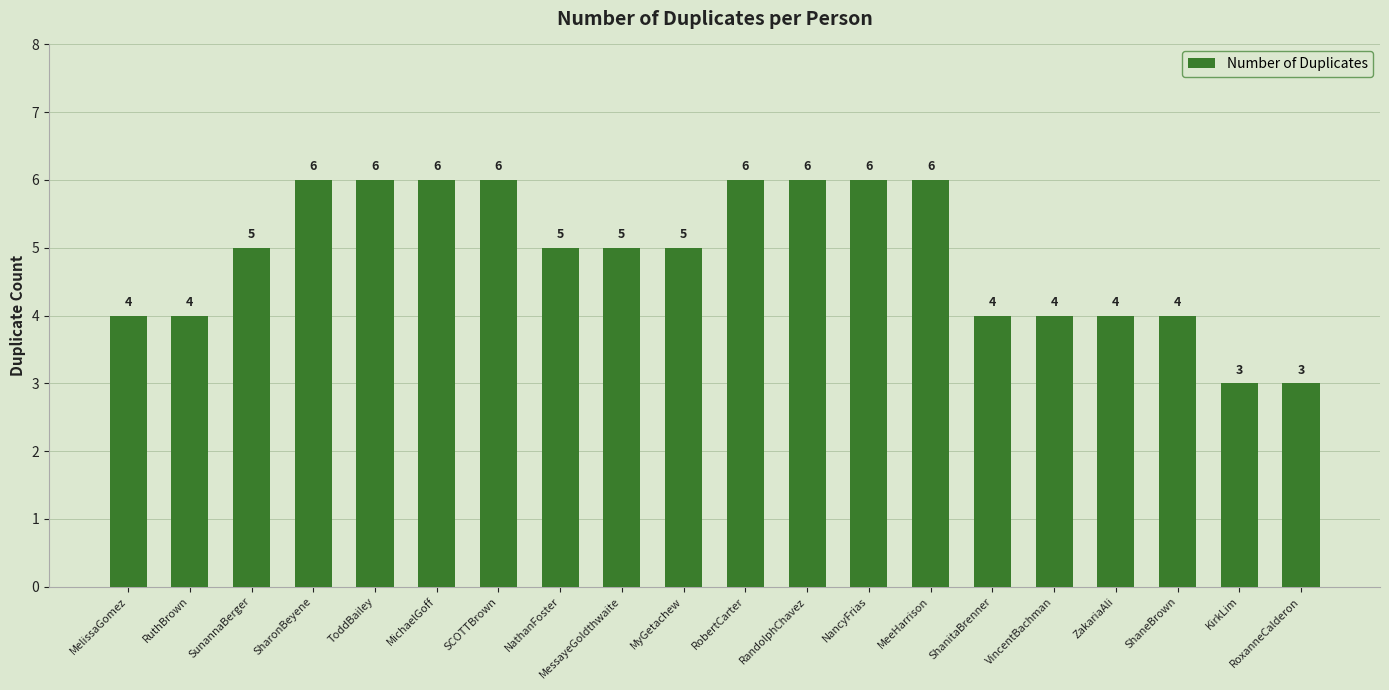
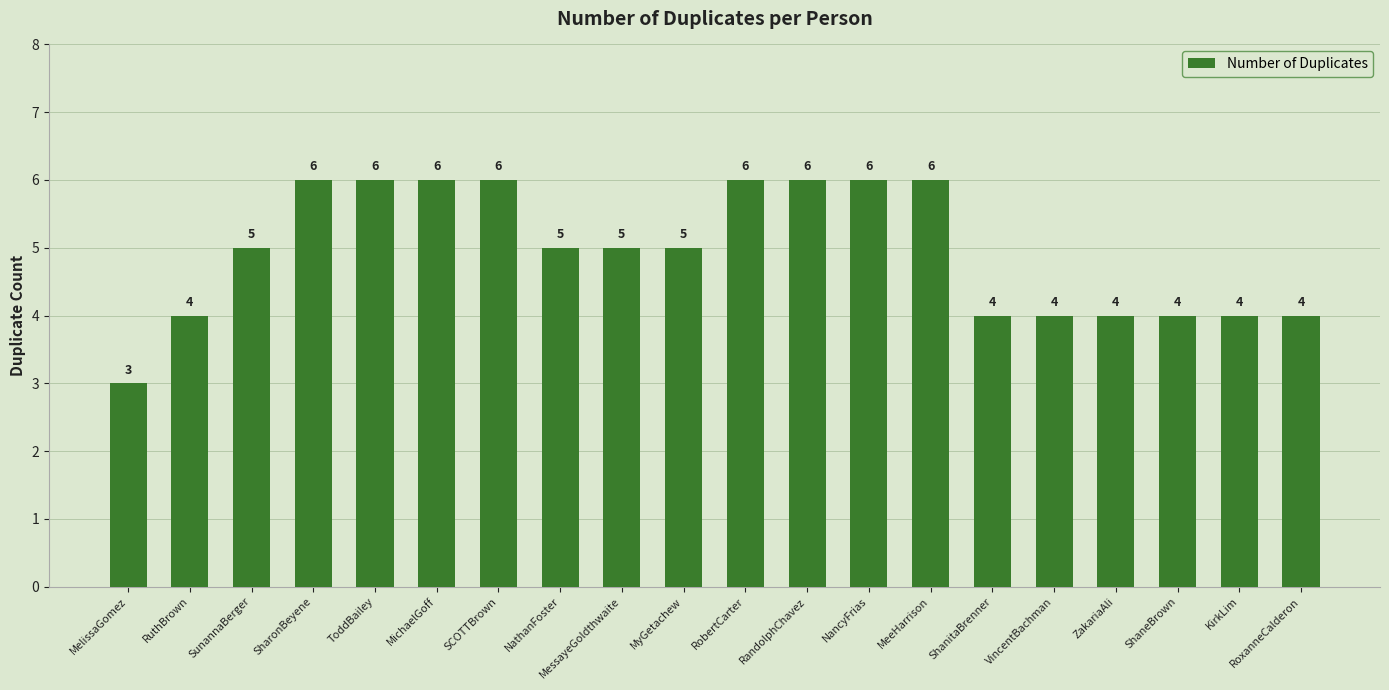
MelissaGomez: 4 -> 3
KirkLim: 3 -> 4
RoxanneCalderon: 3 -> 4
